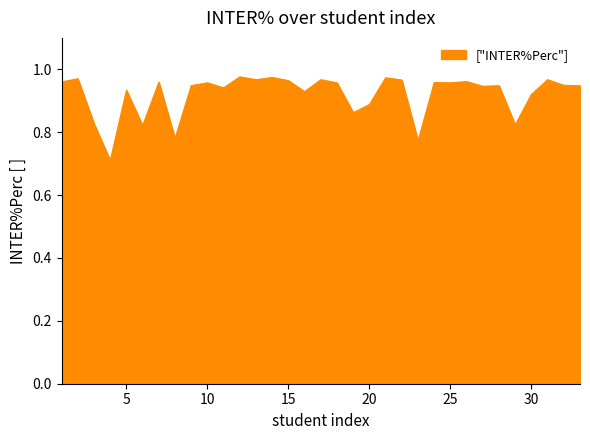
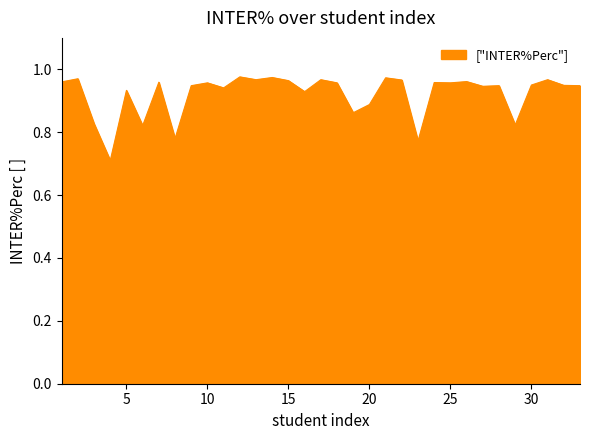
30: 0.92 -> 0.95
